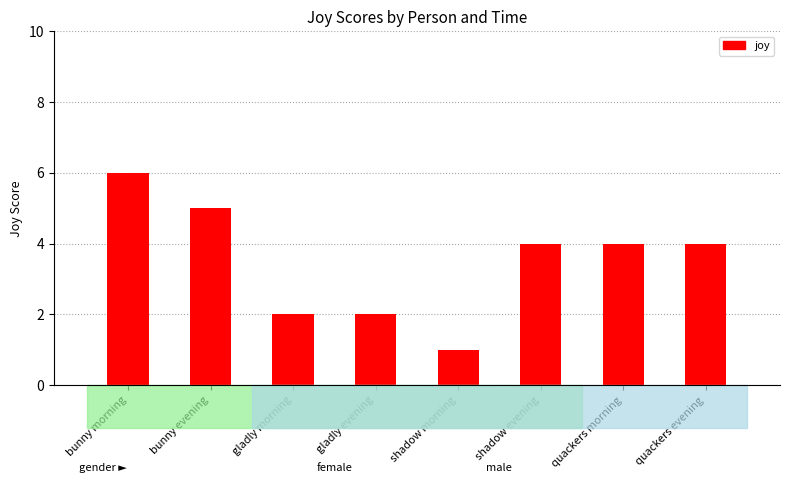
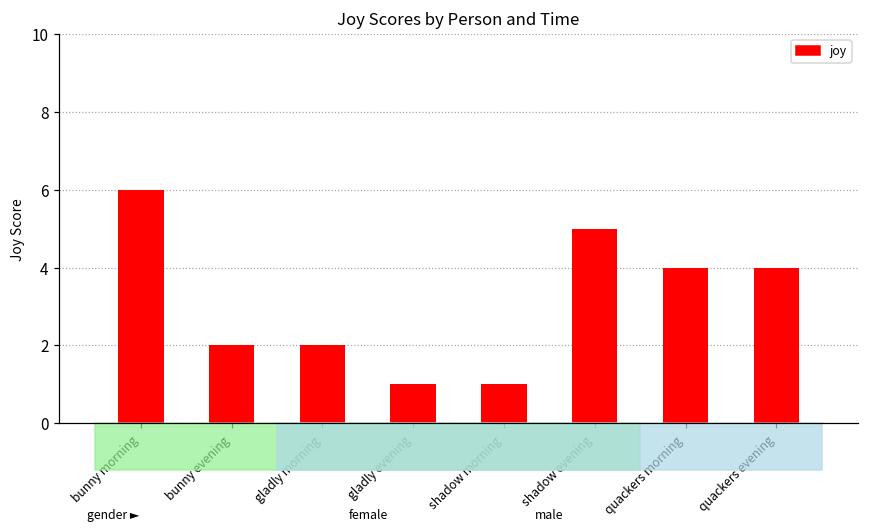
bunny evening: 5 -> 2
gladly evening: 2 -> 1
shadow evening: 4 -> 5
